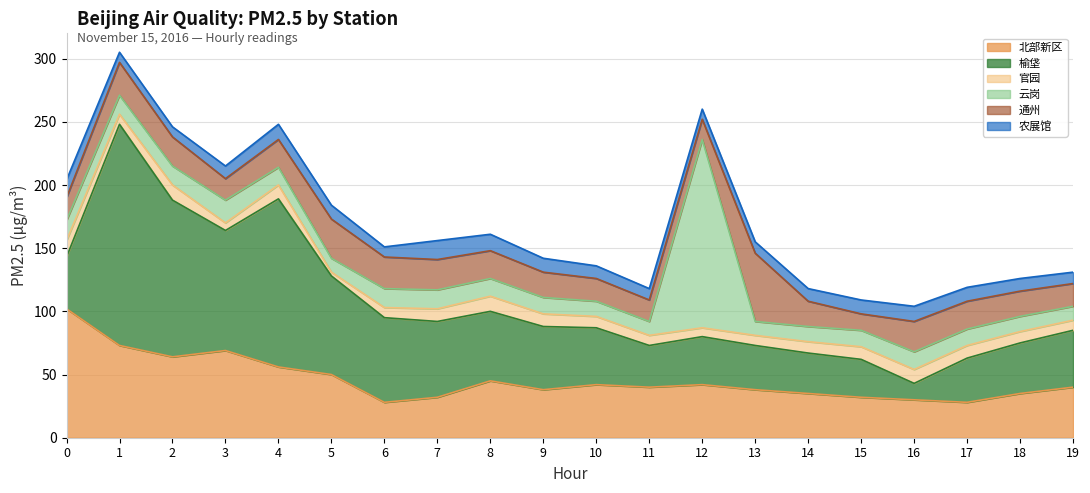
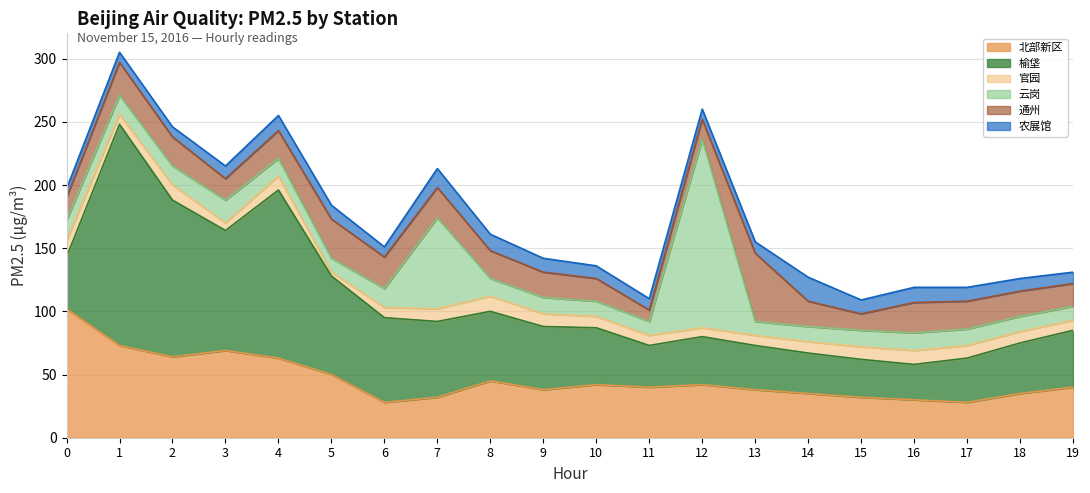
农展馆, 0: 14 -> 7
北部新区, 4: 56 -> 63
云岗, 7: 15 -> 72
通州, 11: 17 -> 9
农展馆, 14: 10 -> 19
榆垡, 16: 13 -> 28
